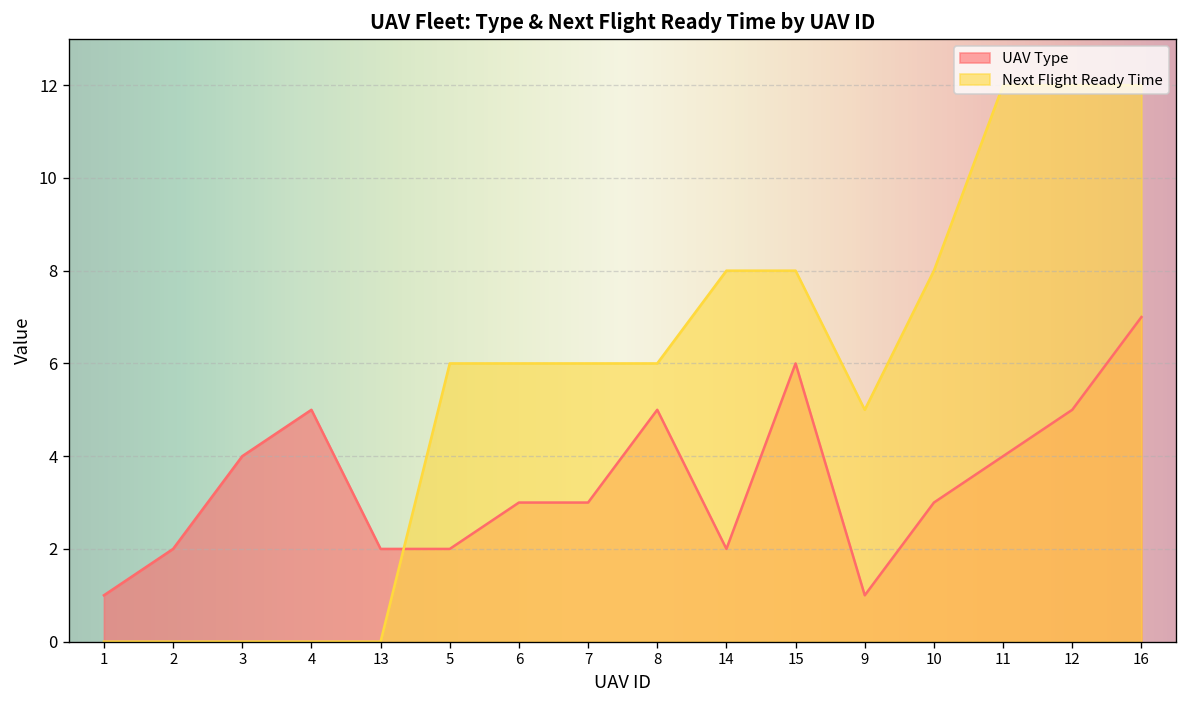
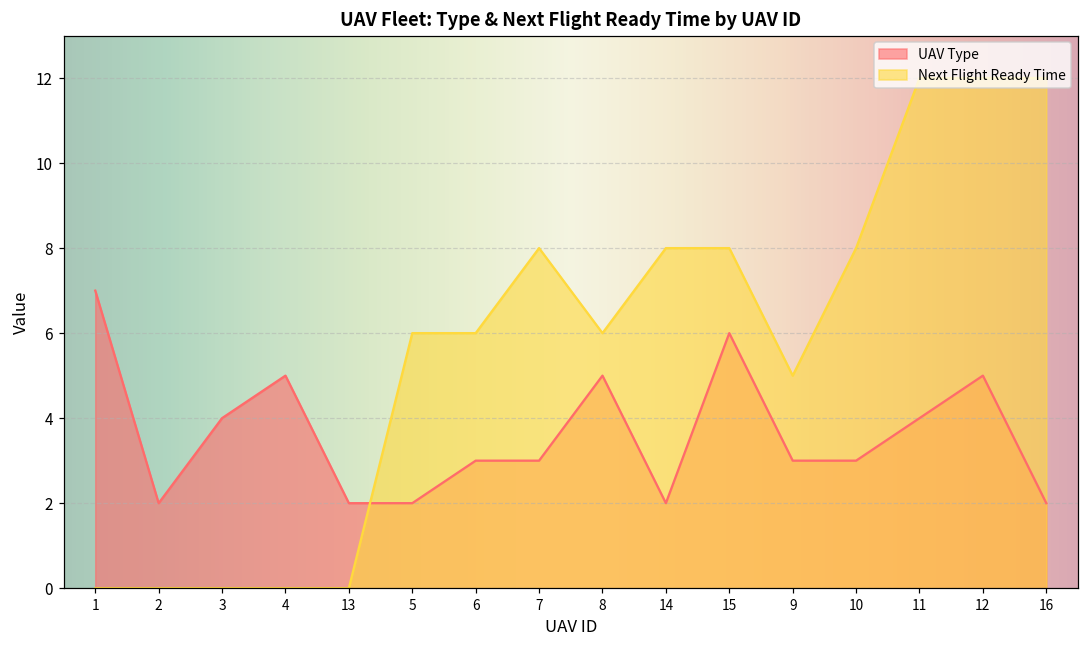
UAV Type, 1: 1 -> 7
Next Flight Ready Time, 7: 6 -> 8
UAV Type, 9: 1 -> 3
UAV Type, 16: 7 -> 2
